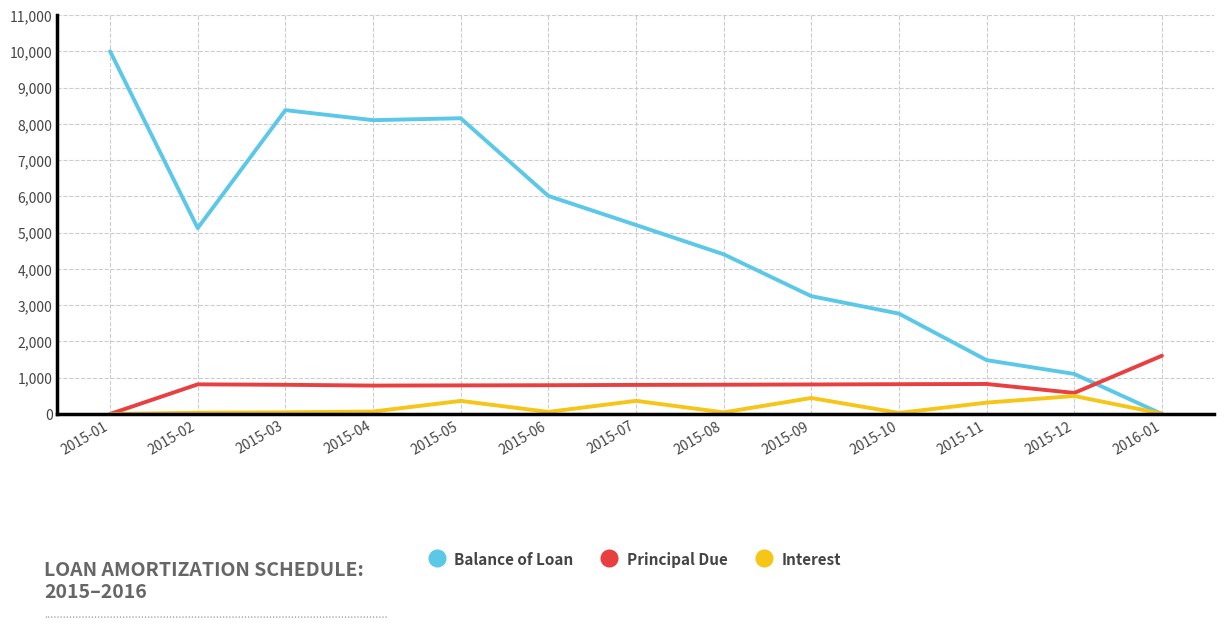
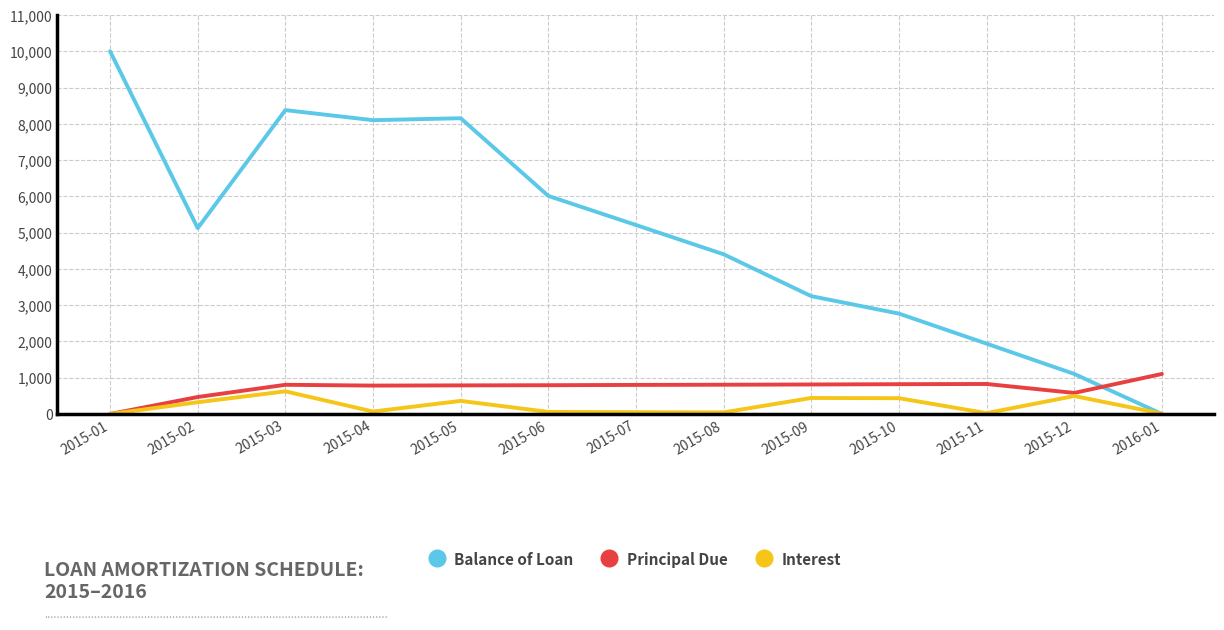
Principal Due, 2015-02: 800 -> 500
Interest, 2015-02: 0 -> 300
Interest, 2015-03: 0 -> 600
Interest, 2015-07: 400 -> 0
Interest, 2015-10: 0 -> 400
Balance of Loan, 2015-11: 1,500 -> 1,900
Interest, 2015-11: 300 -> 0
Principal Due, 2016-01: 1,600 -> 1,100
